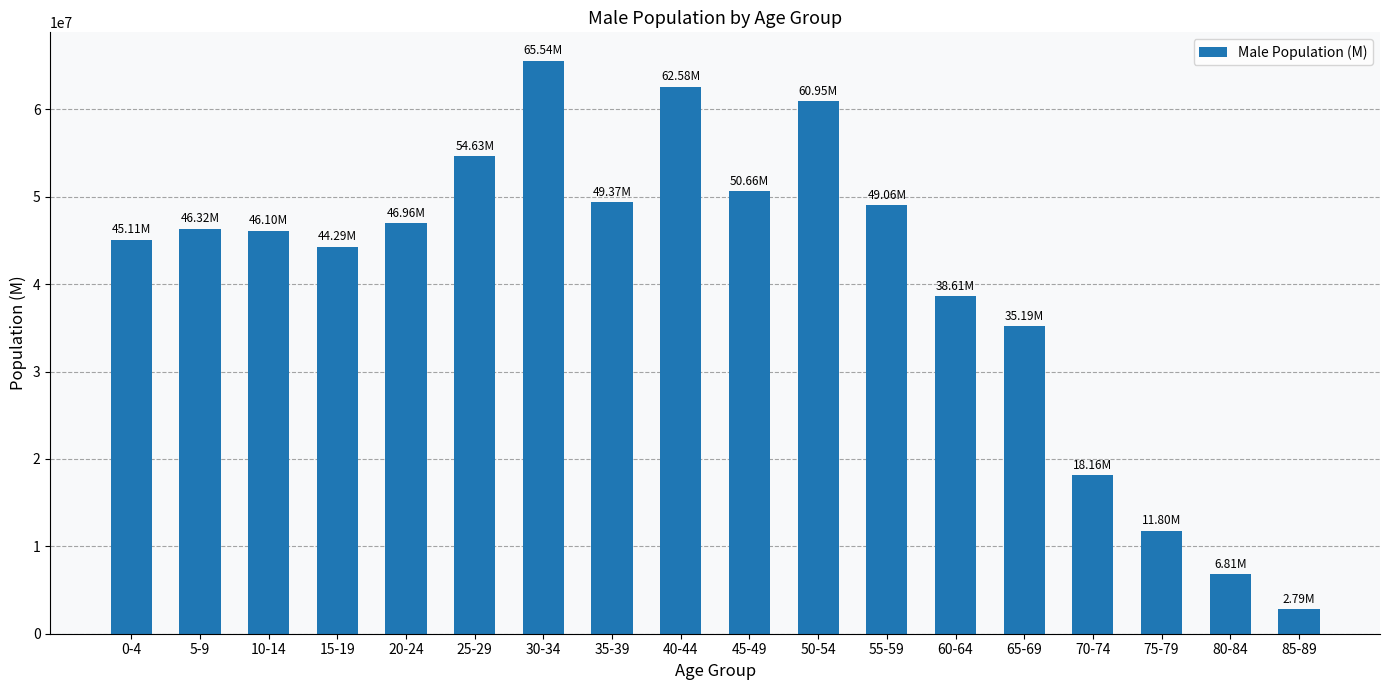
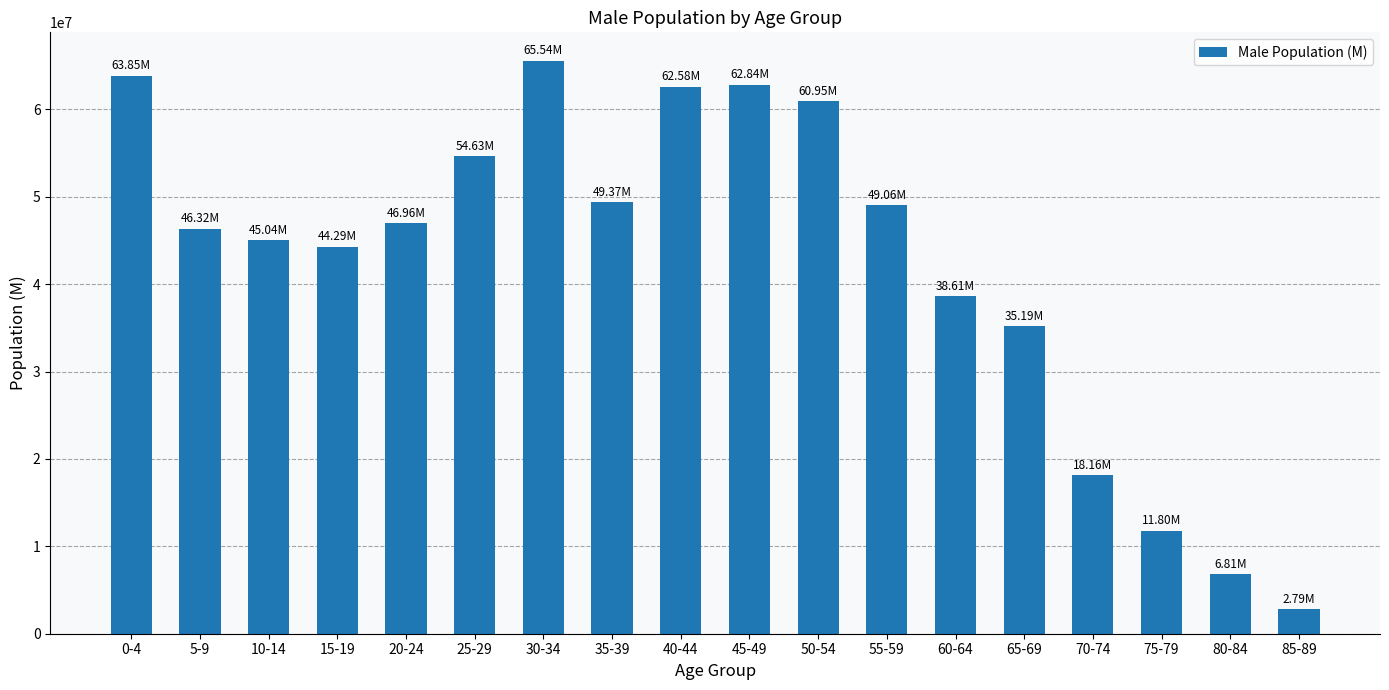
0-4: 45.11M -> 63.85M
10-14: 46.10M -> 45.04M
45-49: 50.66M -> 62.84M
